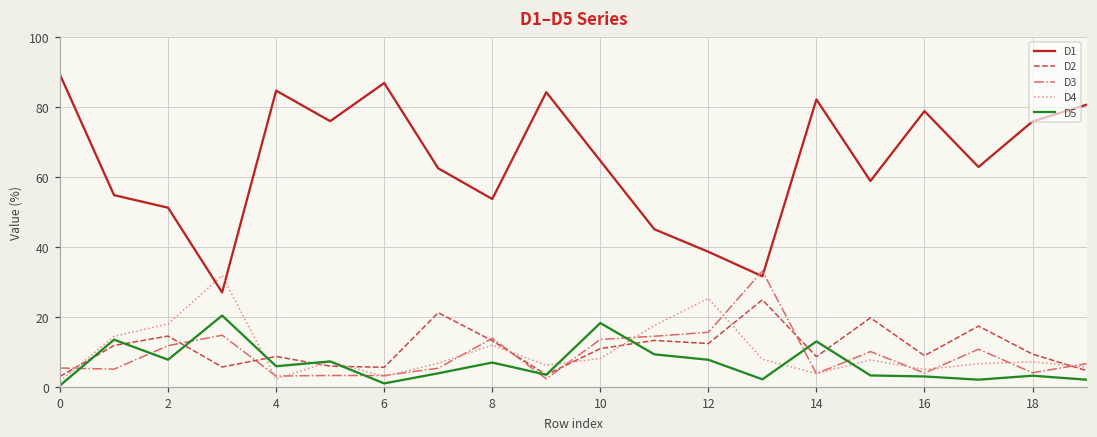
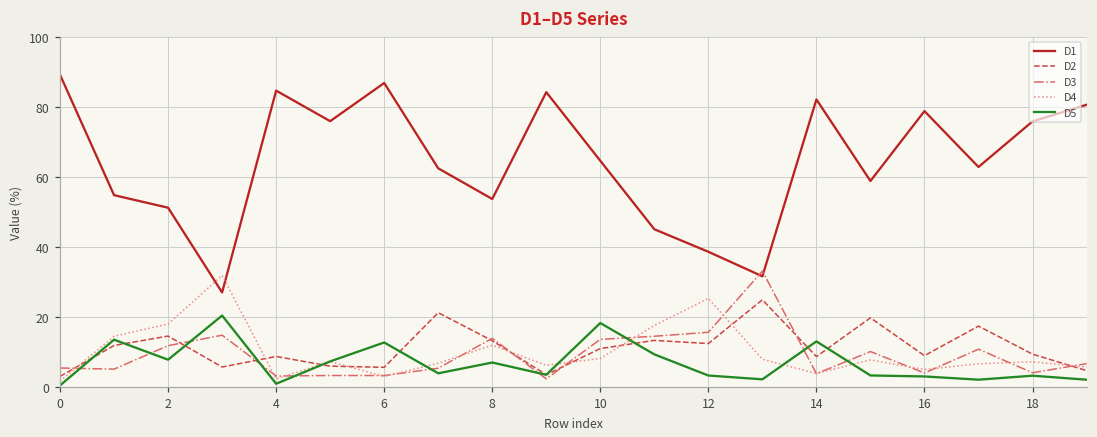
D5, 4: 6 -> 1
D5, 6: 1 -> 13
D5, 12: 8 -> 3
